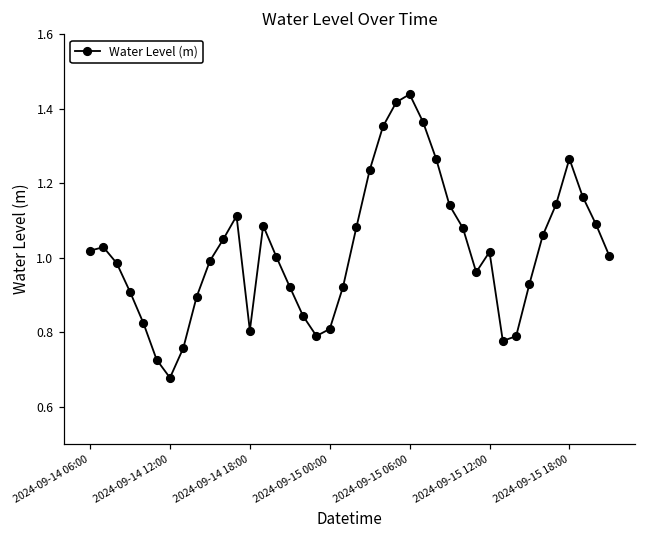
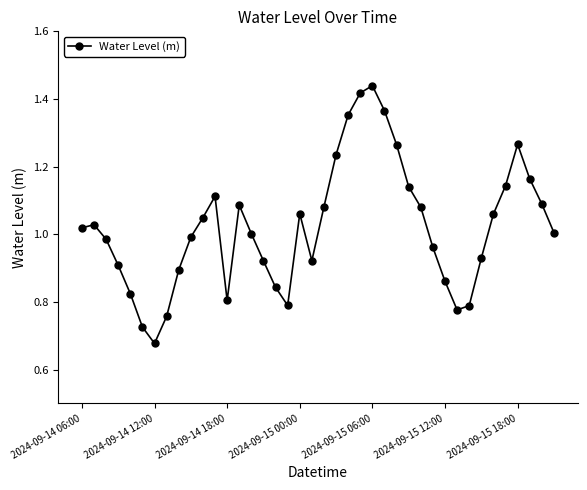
2024-09-15 00:00: 0.81 -> 1.06
2024-09-15 12:00: 1.02 -> 0.86
